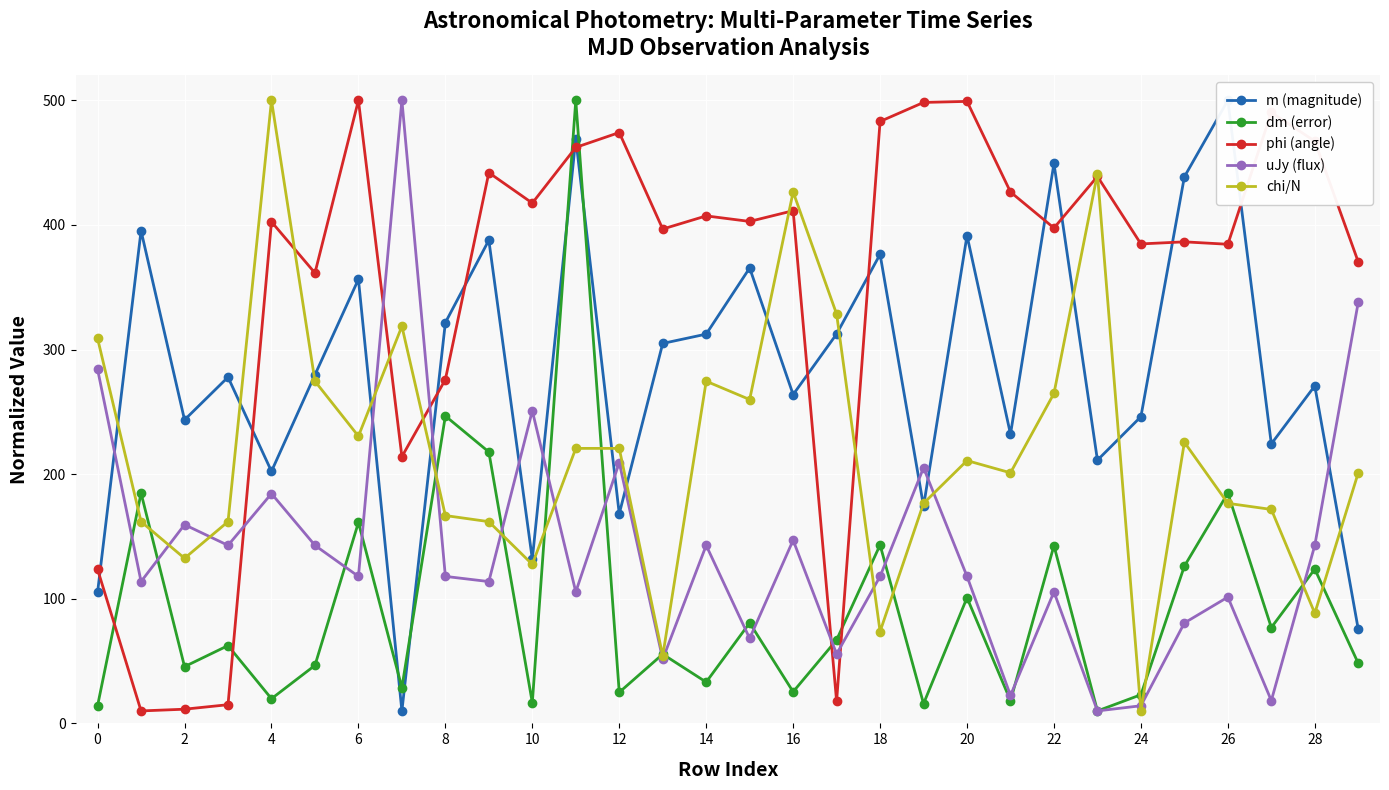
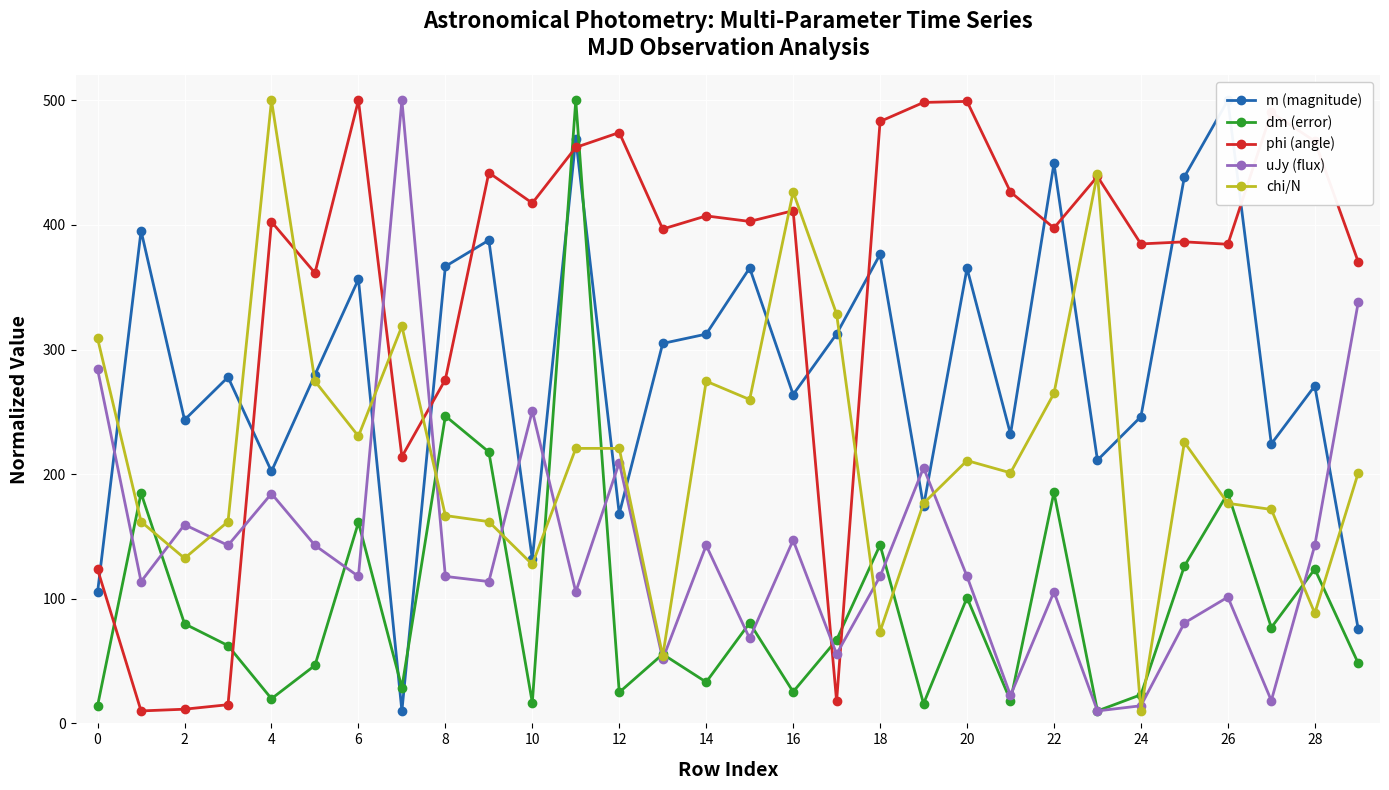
dm (error), 2: 46 -> 80
m (magnitude), 8: 322 -> 367
m (magnitude), 20: 392 -> 365
dm (error), 22: 143 -> 185
